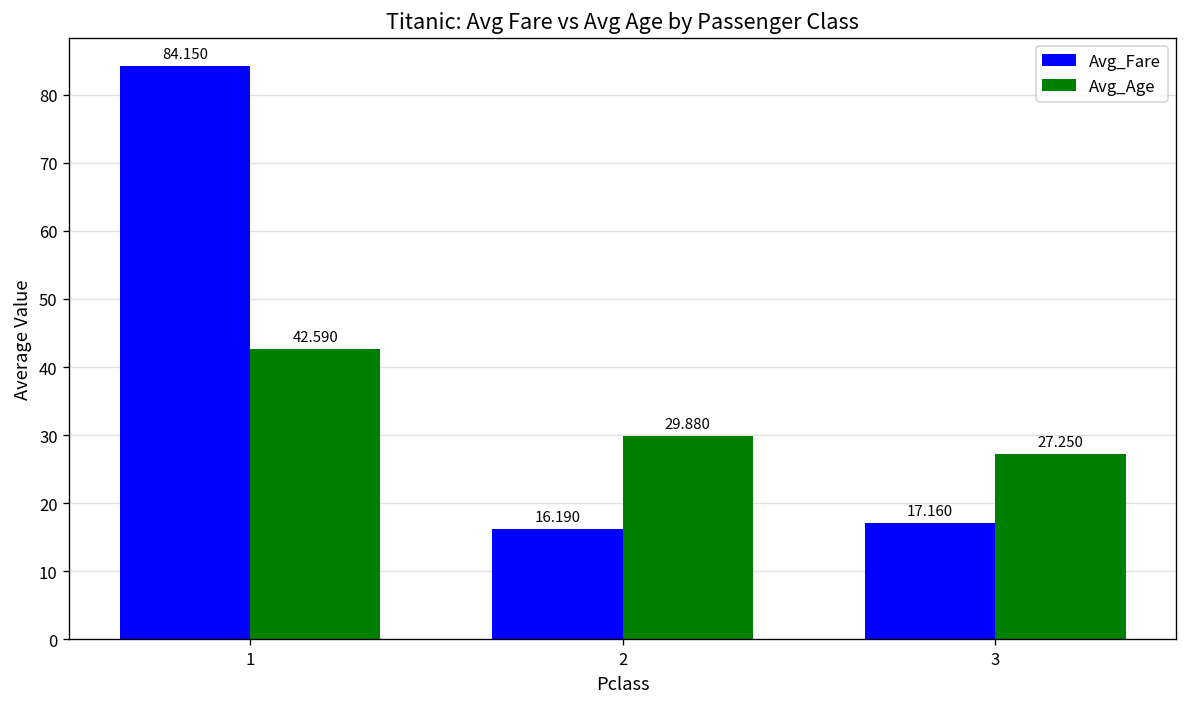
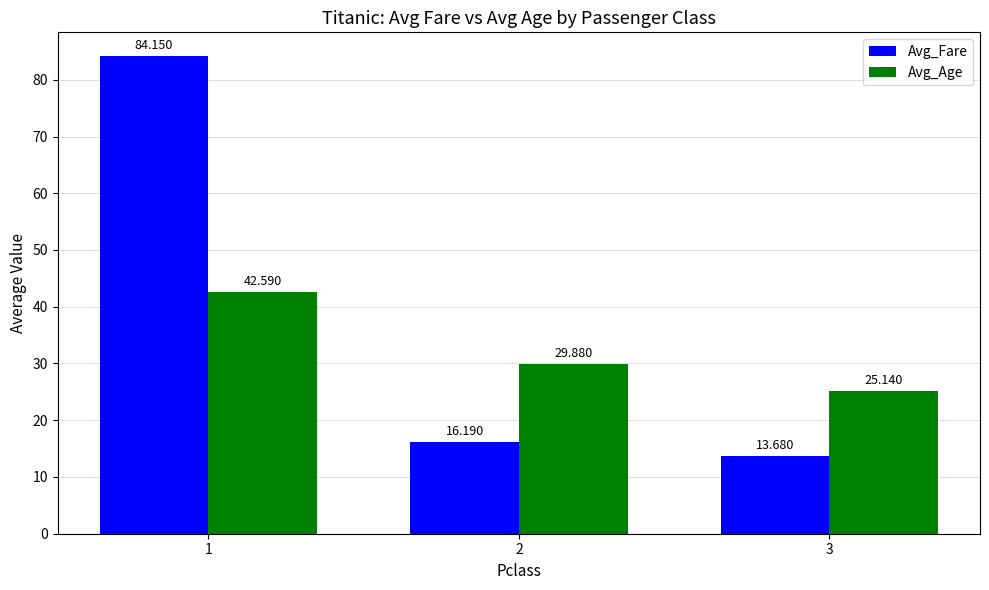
Avg_Fare, 3: 17.160 -> 13.680
Avg_Age, 3: 27.250 -> 25.140
